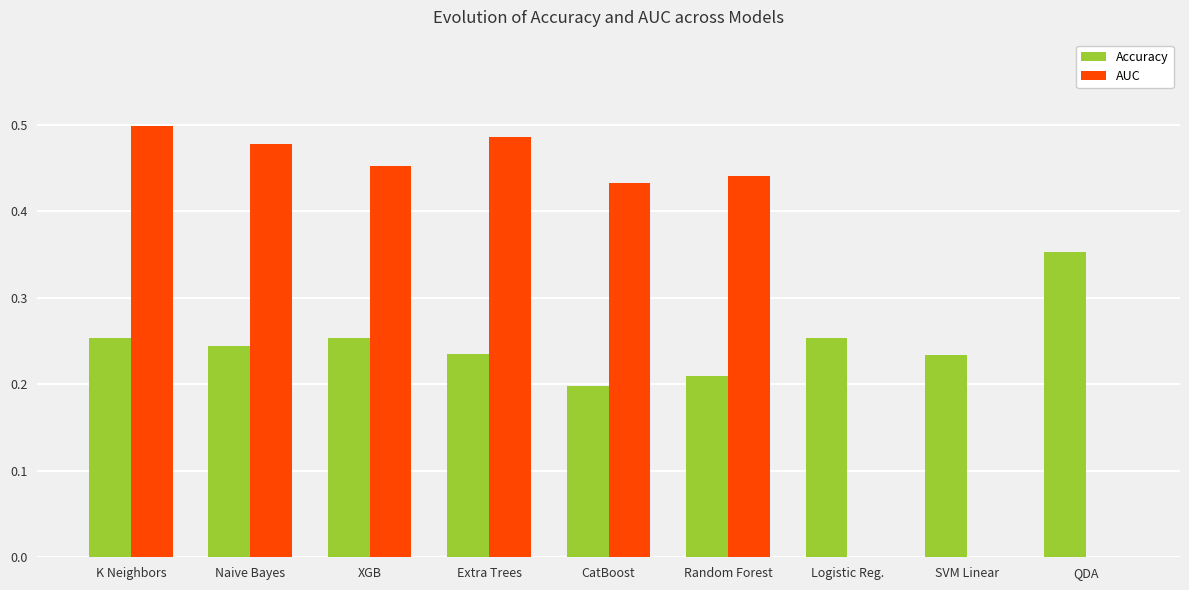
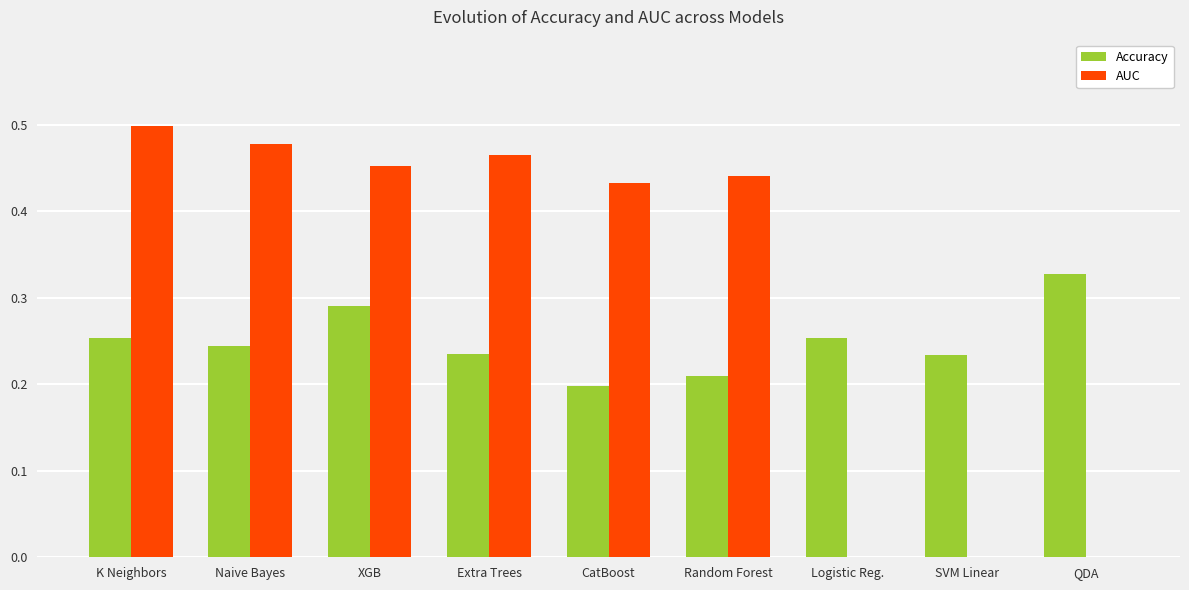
Accuracy, XGB: 0.25 -> 0.29
AUC, Extra Trees: 0.49 -> 0.47
Accuracy, QDA: 0.35 -> 0.33
